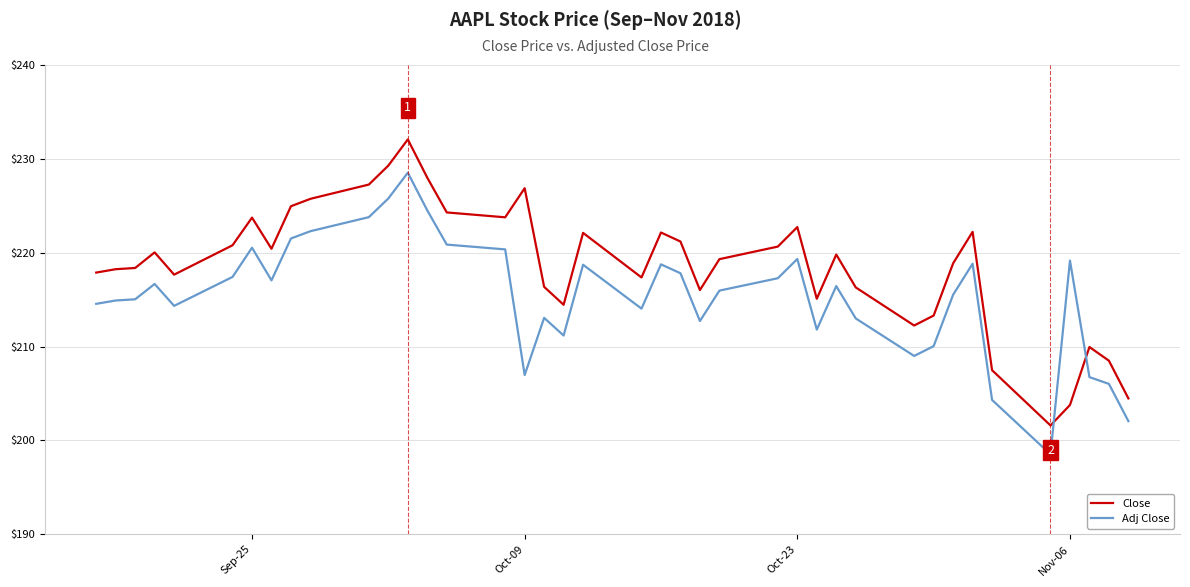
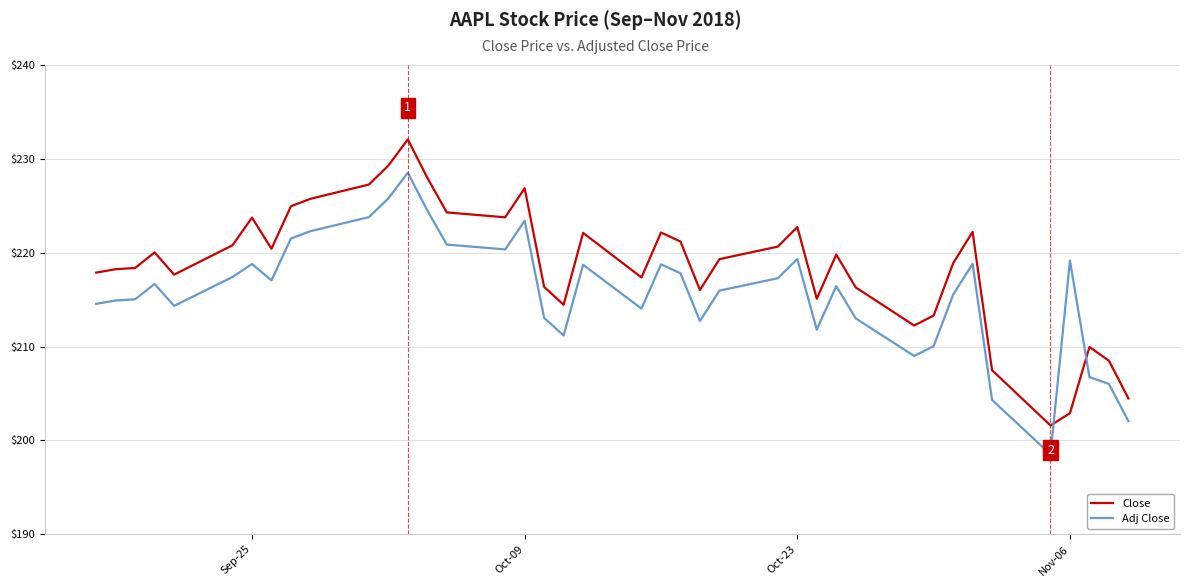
Adj Close, Sep-25: $221 -> $219
Adj Close, Oct-09: $207 -> $223
Close, Nov-06: $204 -> $203
